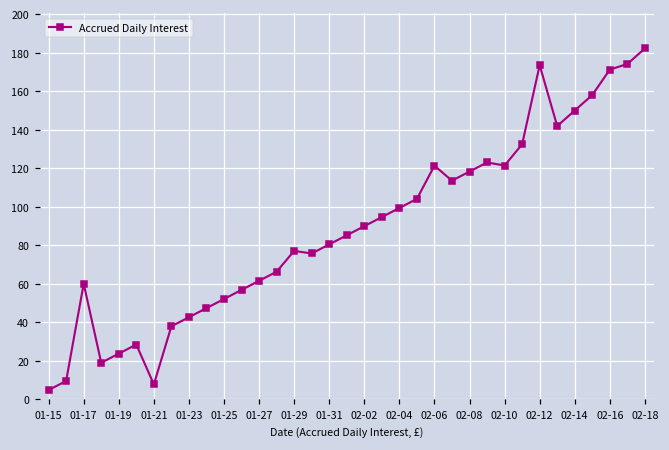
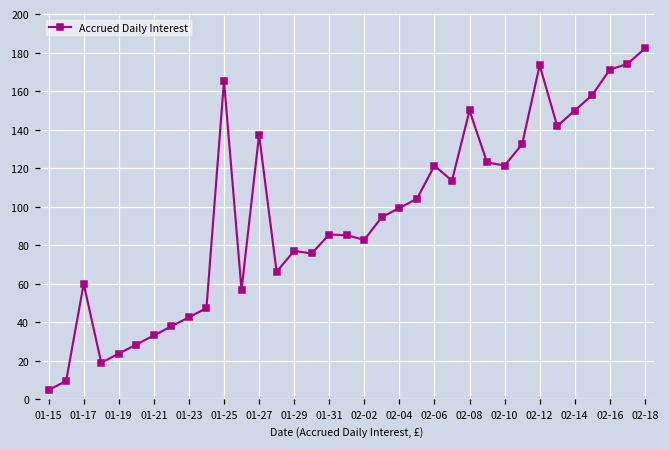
01-21: 8 -> 33
01-25: 52 -> 165
01-27: 62 -> 137
01-31: 80 -> 86
02-02: 90 -> 83
02-08: 118 -> 150
